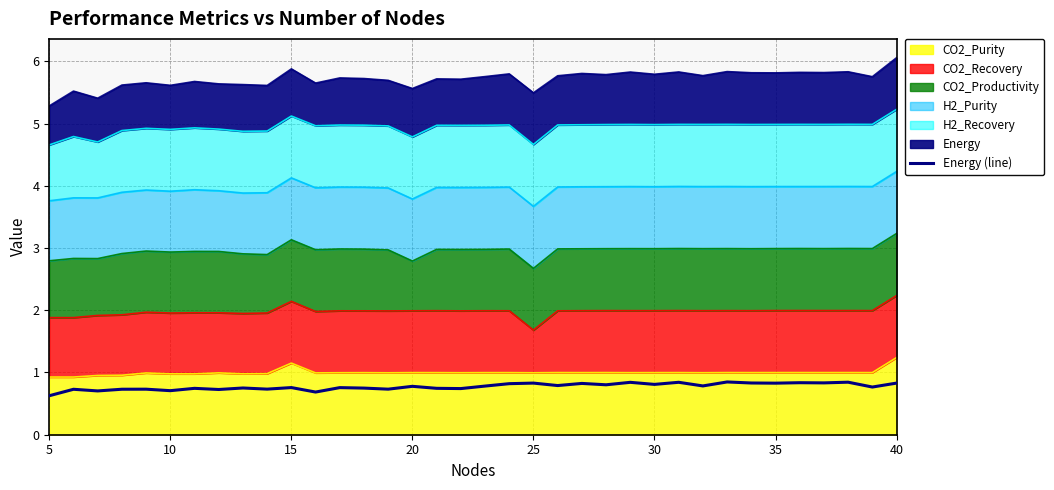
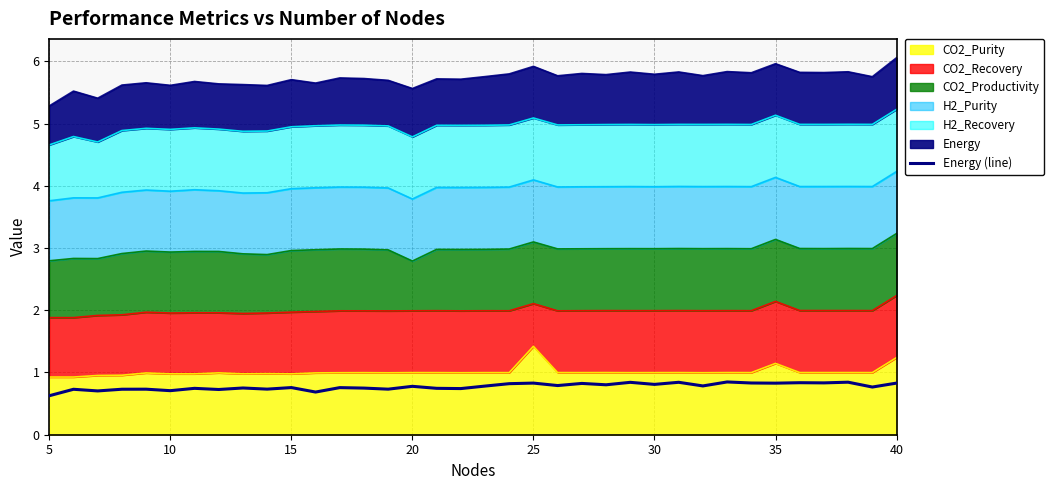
CO2_Purity, 15: 1.2 -> 1.0
CO2_Purity, 25: 1.0 -> 1.4
CO2_Purity, 35: 1.0 -> 1.1
